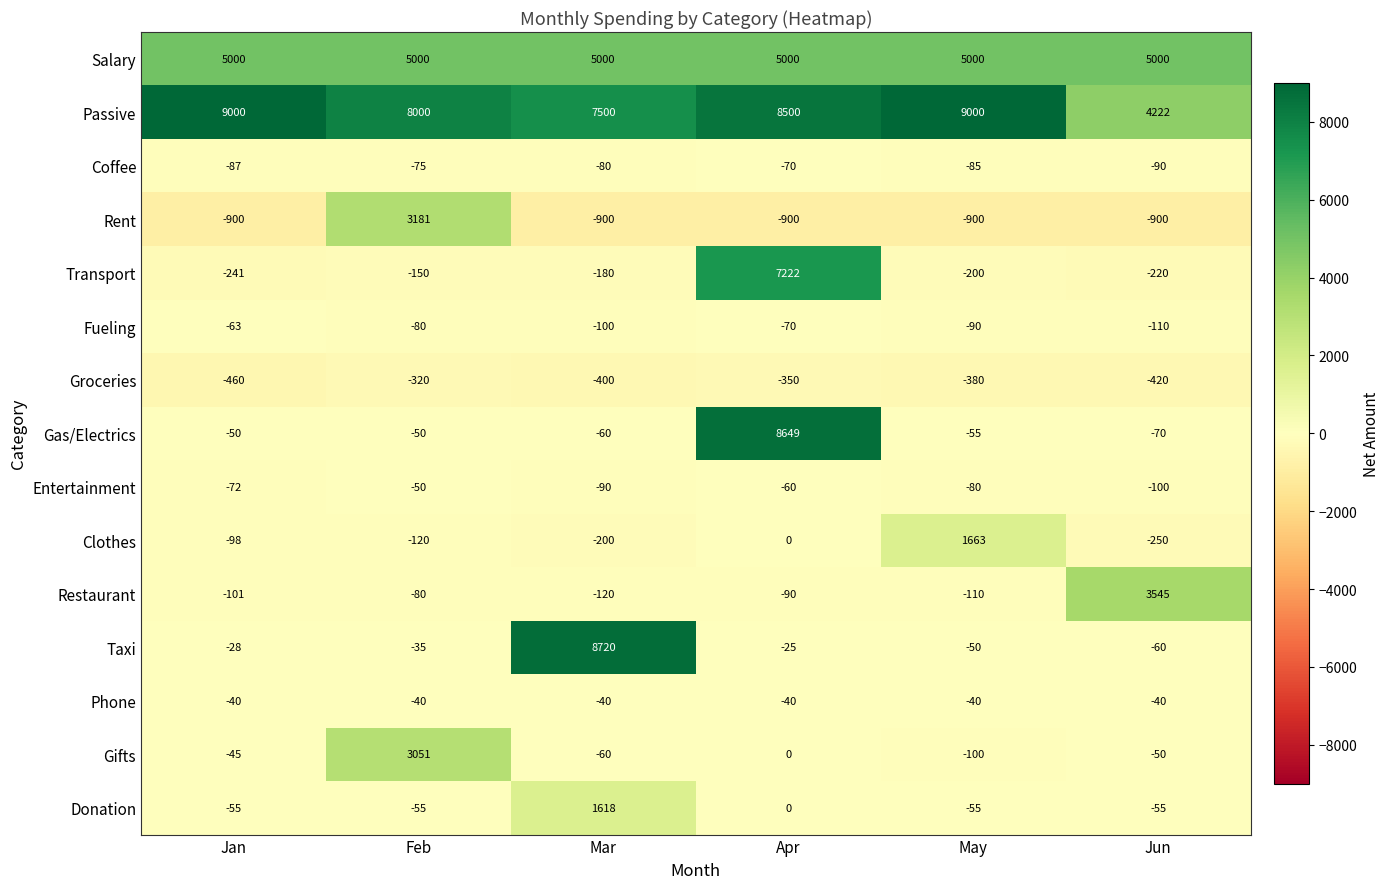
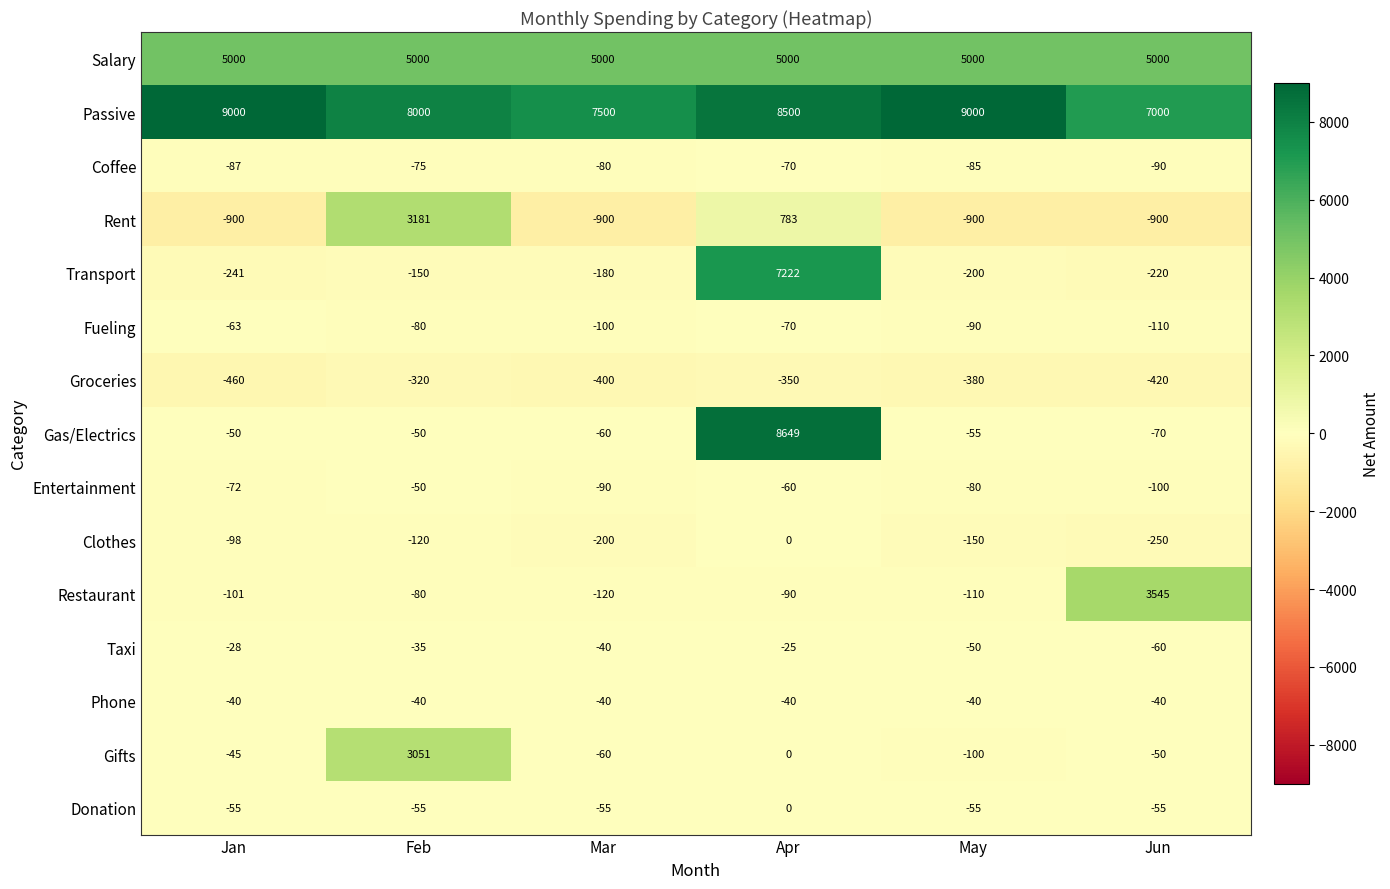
Passive, Jun: 4222 -> 7000
Rent, Apr: -900 -> 783
Clothes, May: 1663 -> -150
Taxi, Mar: 8720 -> -40
Donation, Mar: 1618 -> -55
